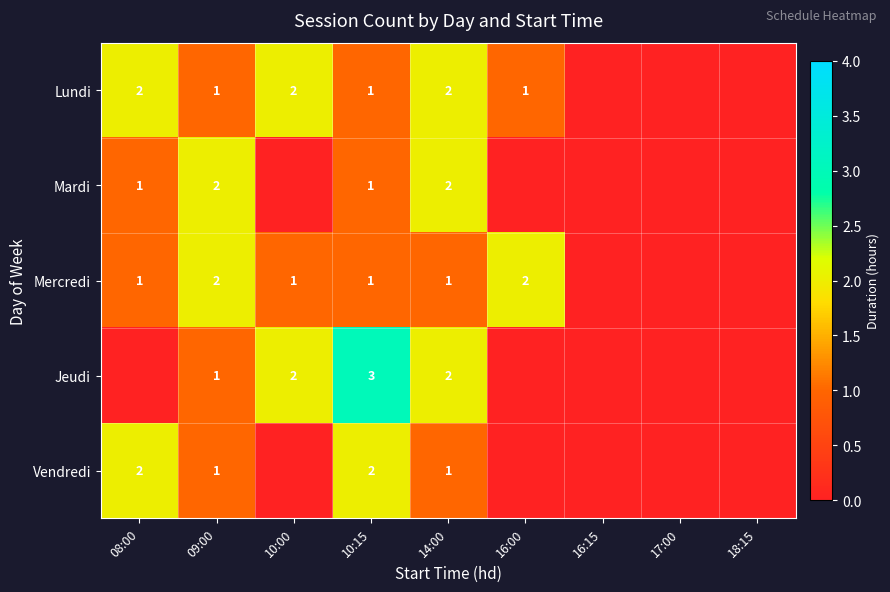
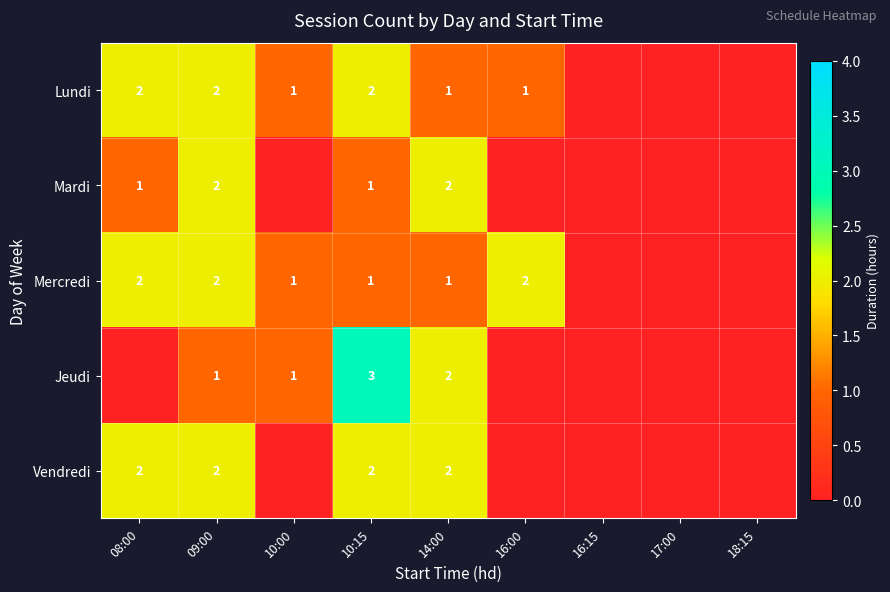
Lundi, 09:00: 1 -> 2
Lundi, 10:00: 2 -> 1
Lundi, 10:15: 1 -> 2
Lundi, 14:00: 2 -> 1
Mercredi, 08:00: 1 -> 2
Jeudi, 10:00: 2 -> 1
Vendredi, 09:00: 1 -> 2
Vendredi, 14:00: 1 -> 2
